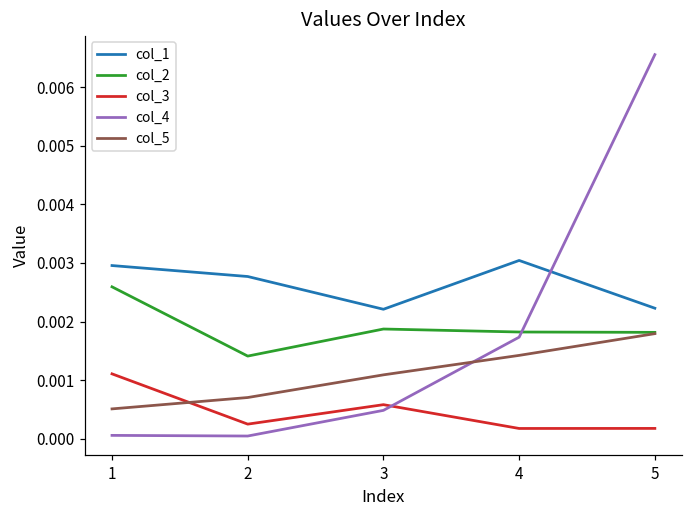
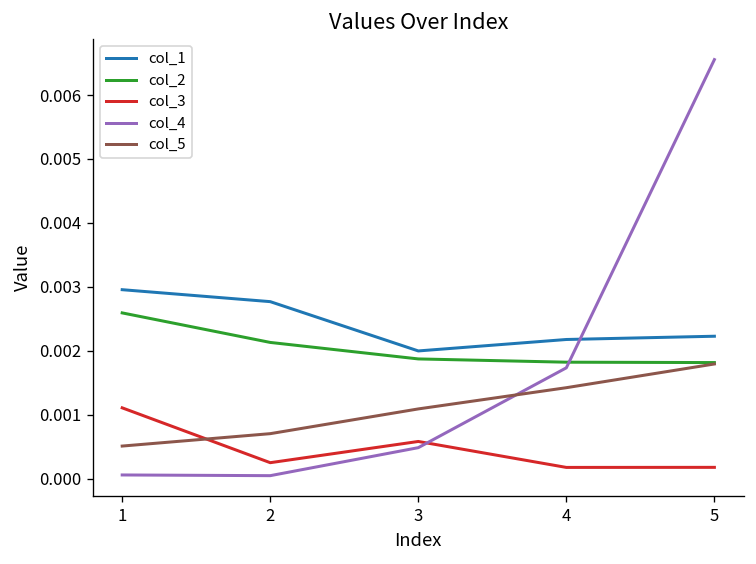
col_2, 2: 0.0014 -> 0.0021
col_1, 3: 0.0022 -> 0.0020
col_1, 4: 0.0030 -> 0.0022
